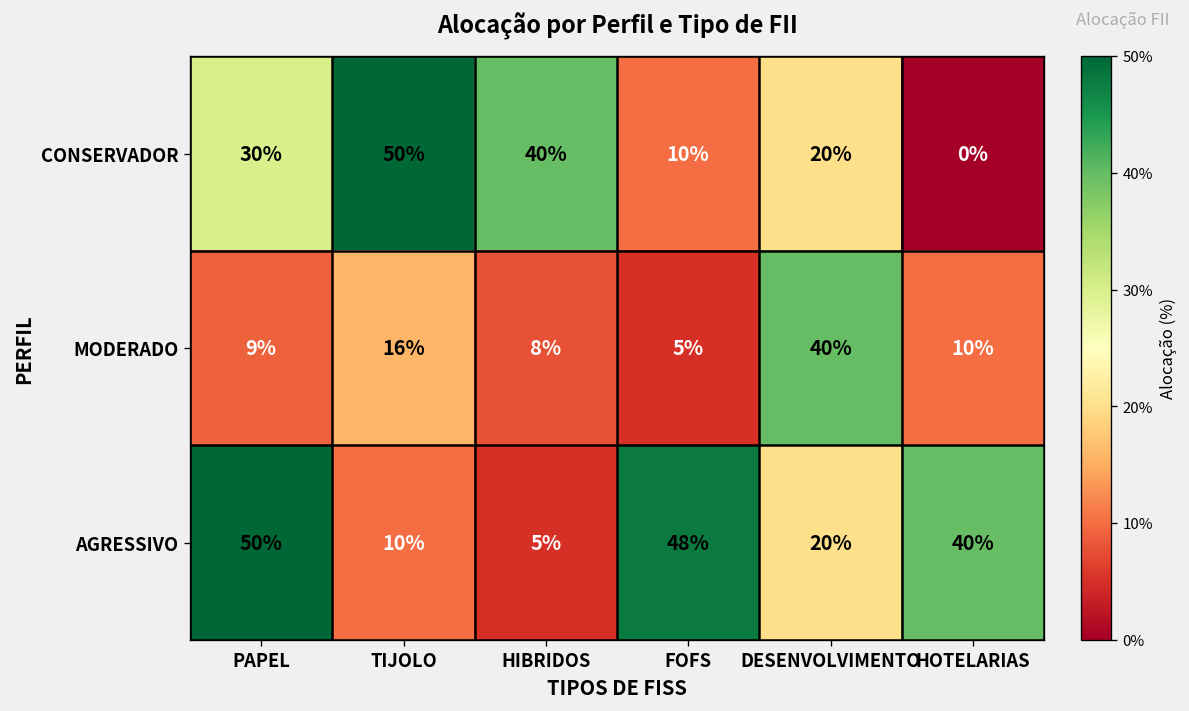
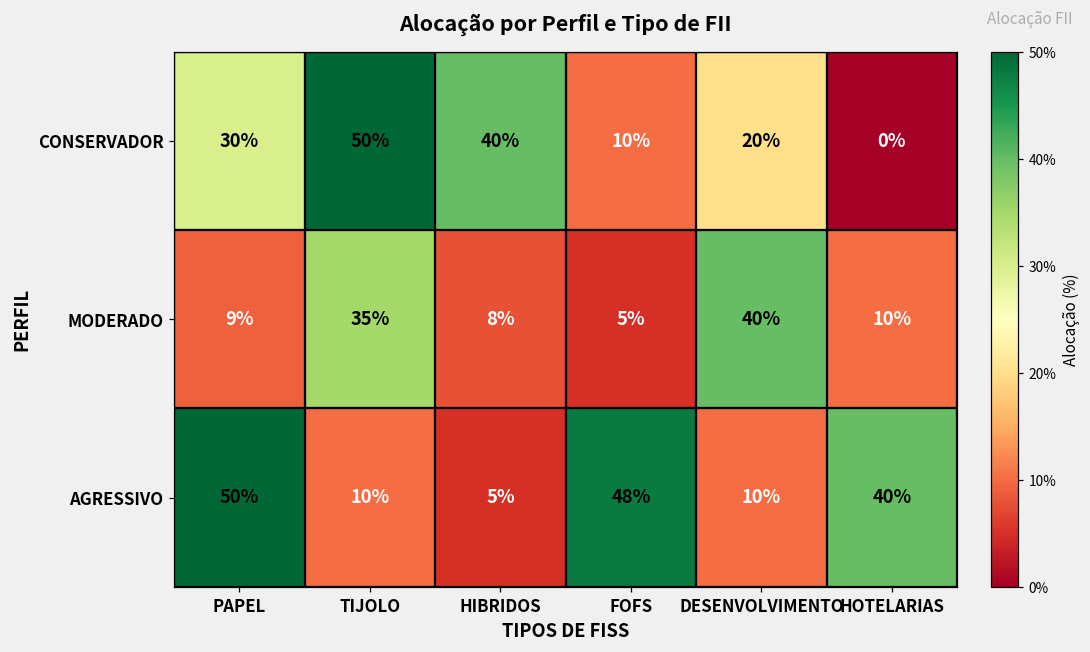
MODERADO, TIJOLO: 16% -> 35%
AGRESSIVO, DESENVOLVIMENTO: 20% -> 10%
